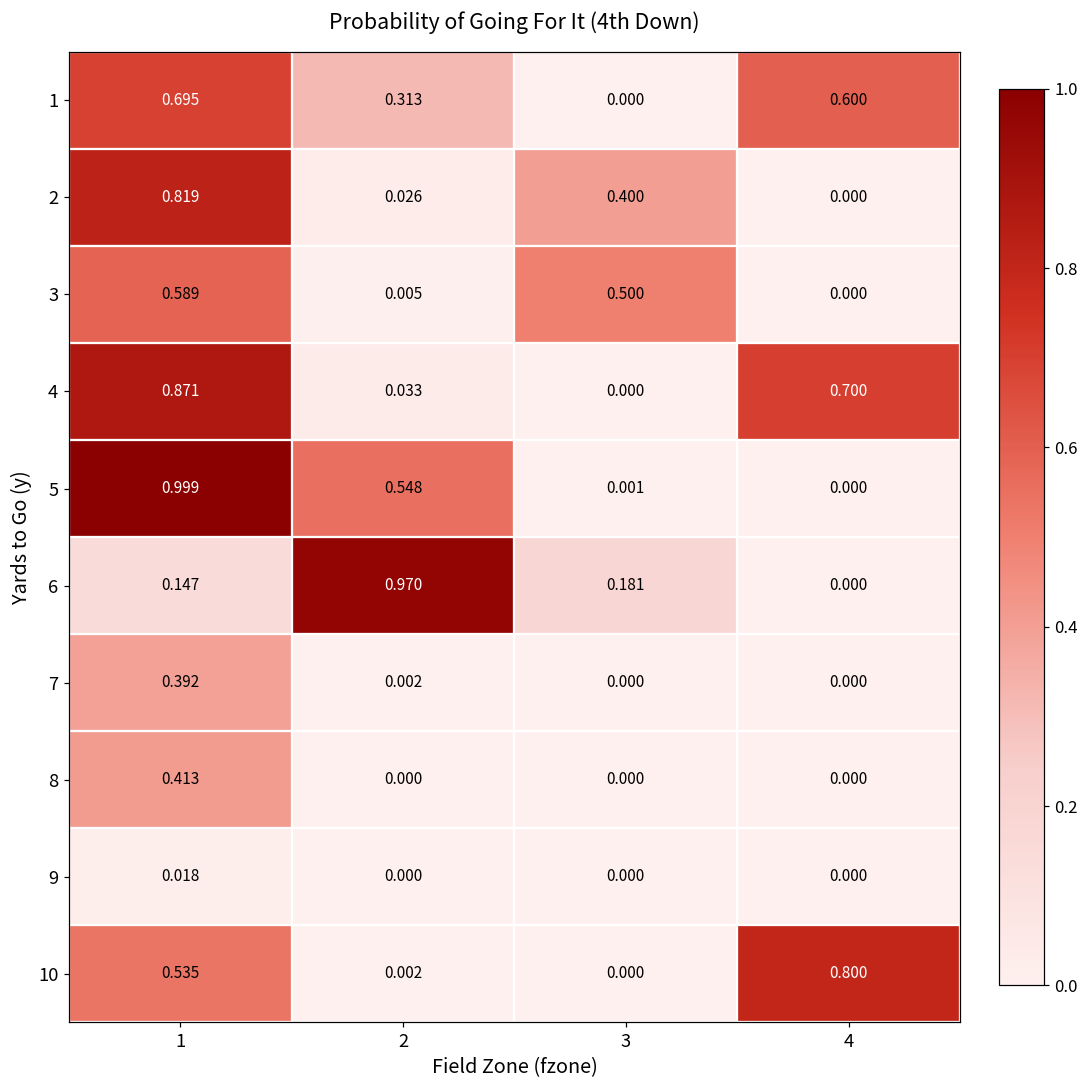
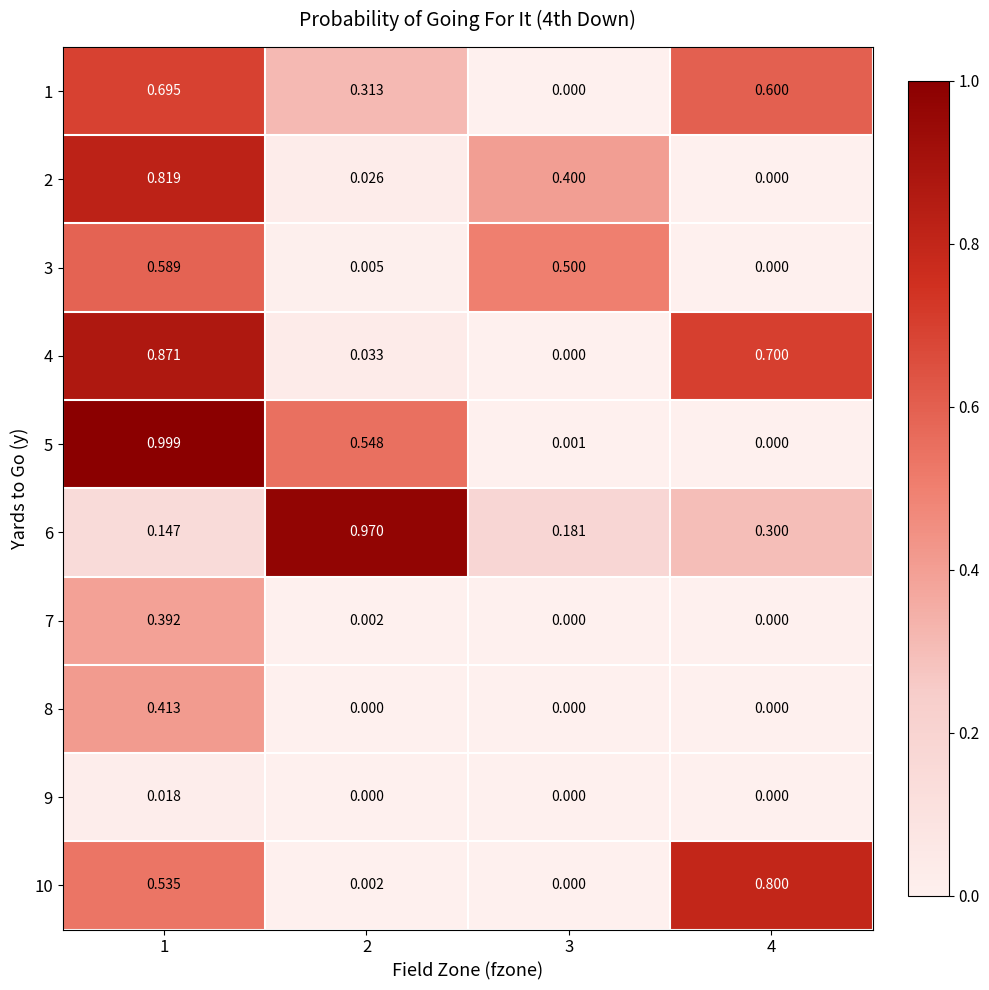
6, 4: 0.000 -> 0.300
